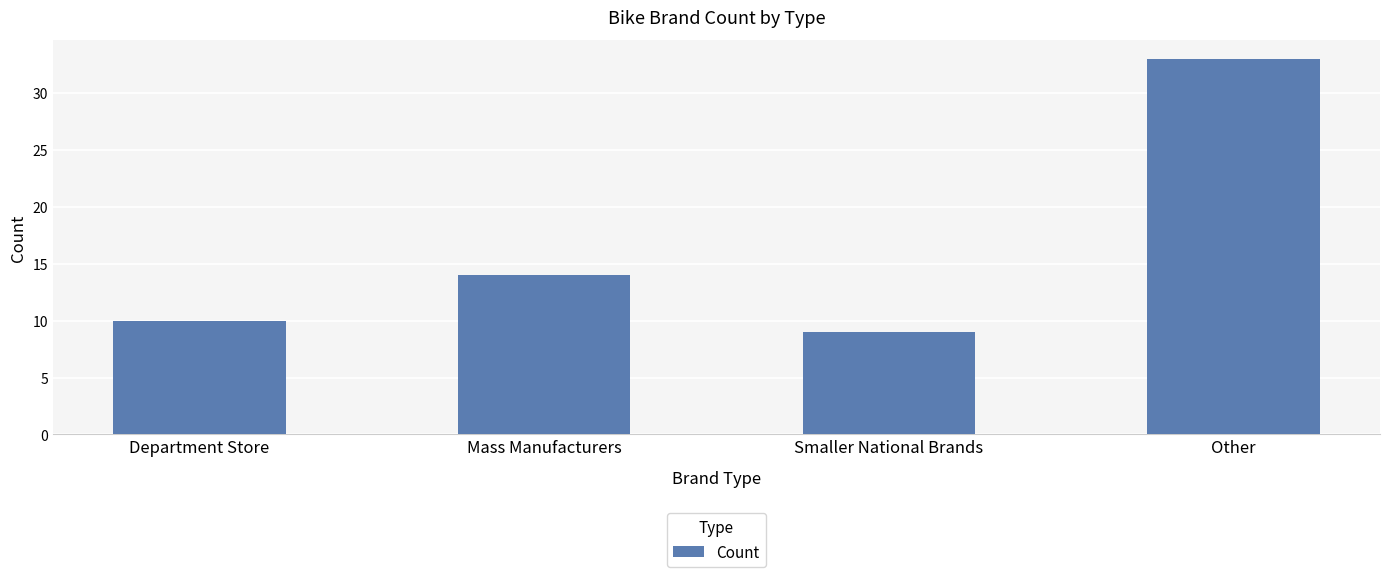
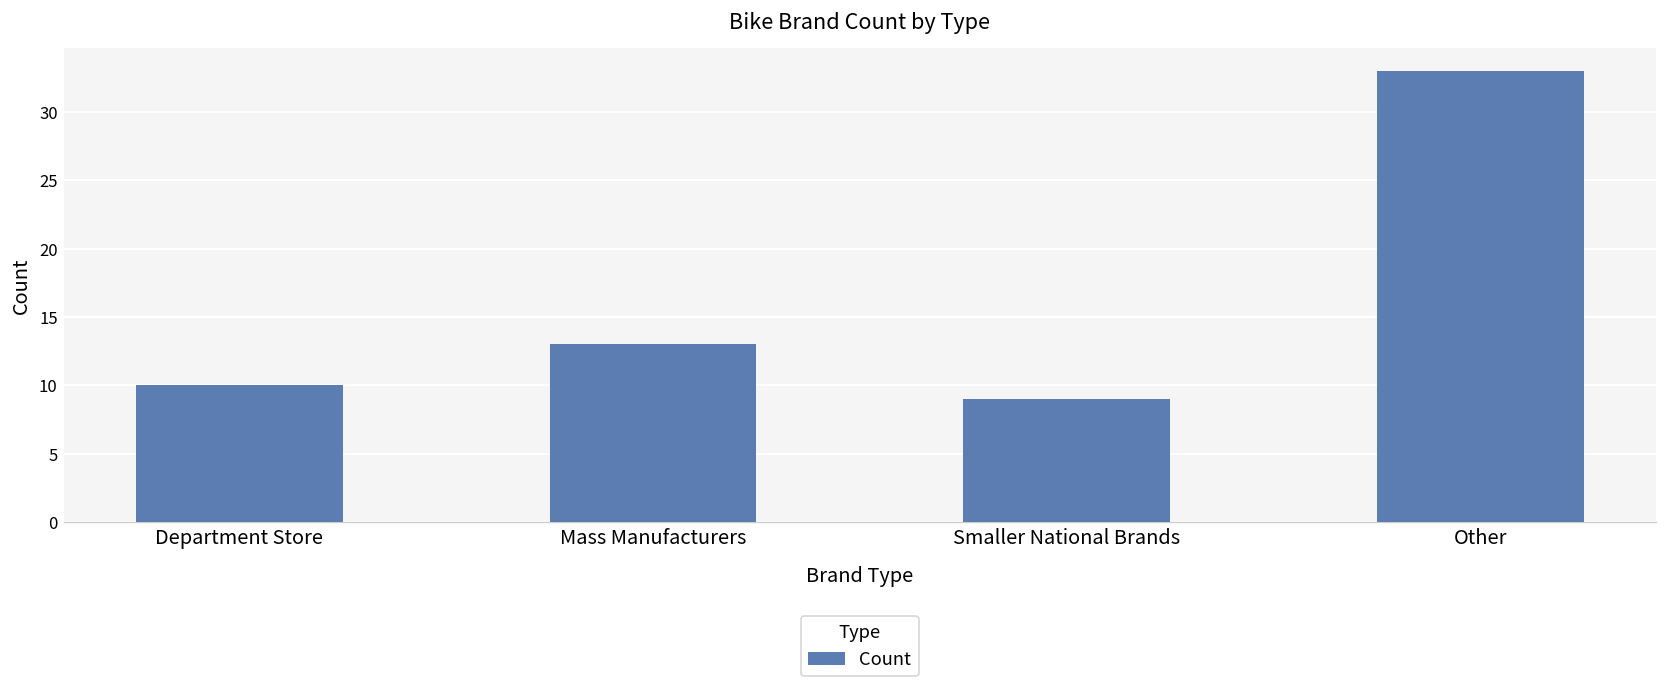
Mass Manufacturers: 14 -> 13
